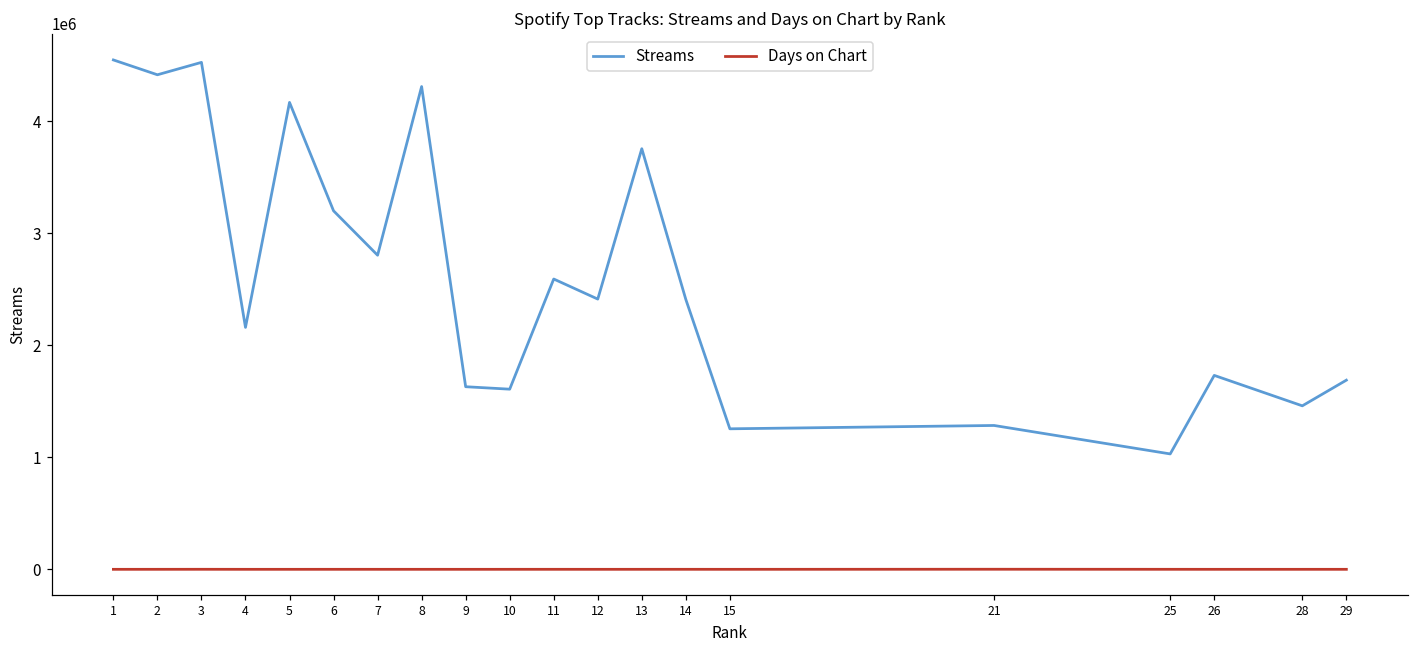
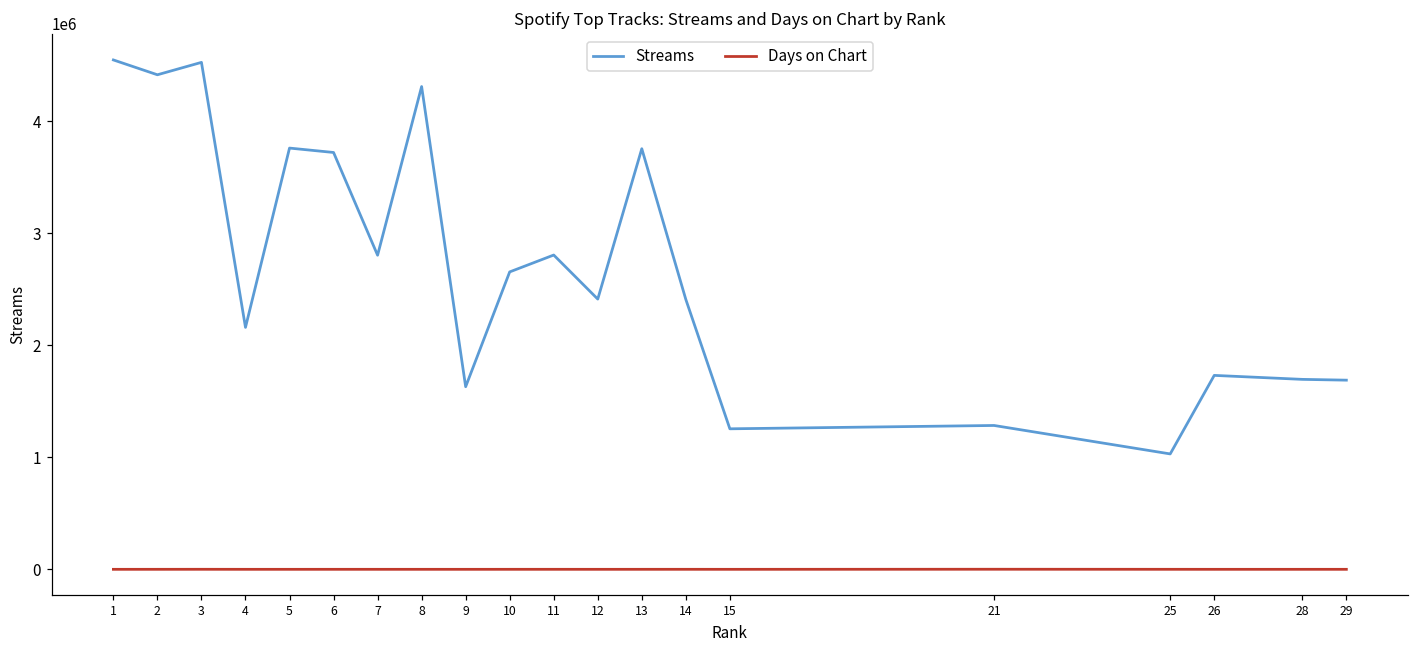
Streams, 5: 4170000 -> 3760000
Streams, 6: 3200000 -> 3720000
Streams, 10: 1610000 -> 2650000
Streams, 11: 2590000 -> 2800000
Streams, 28: 1460000 -> 1690000
